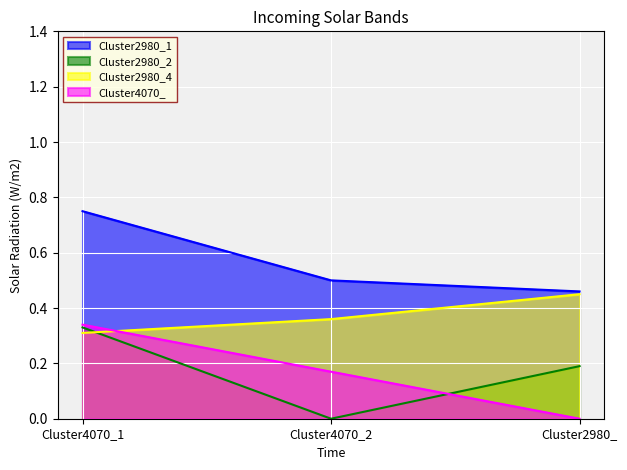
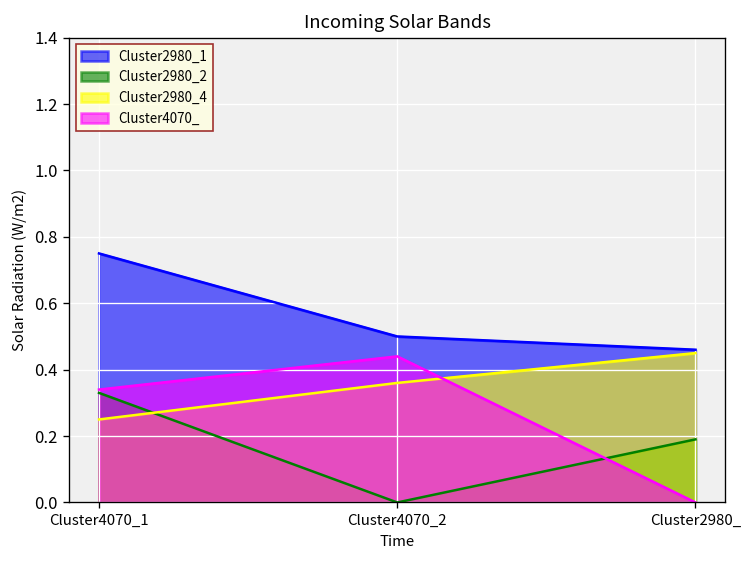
Cluster2980_4, Cluster4070_1: 0.31 -> 0.25
Cluster4070_, Cluster4070_2: 0.17 -> 0.44
